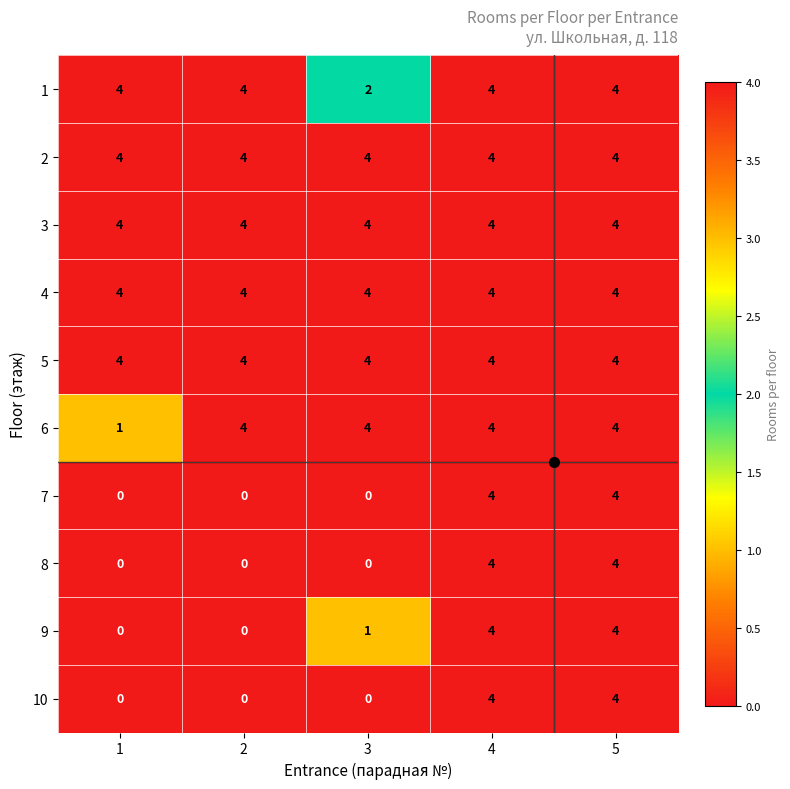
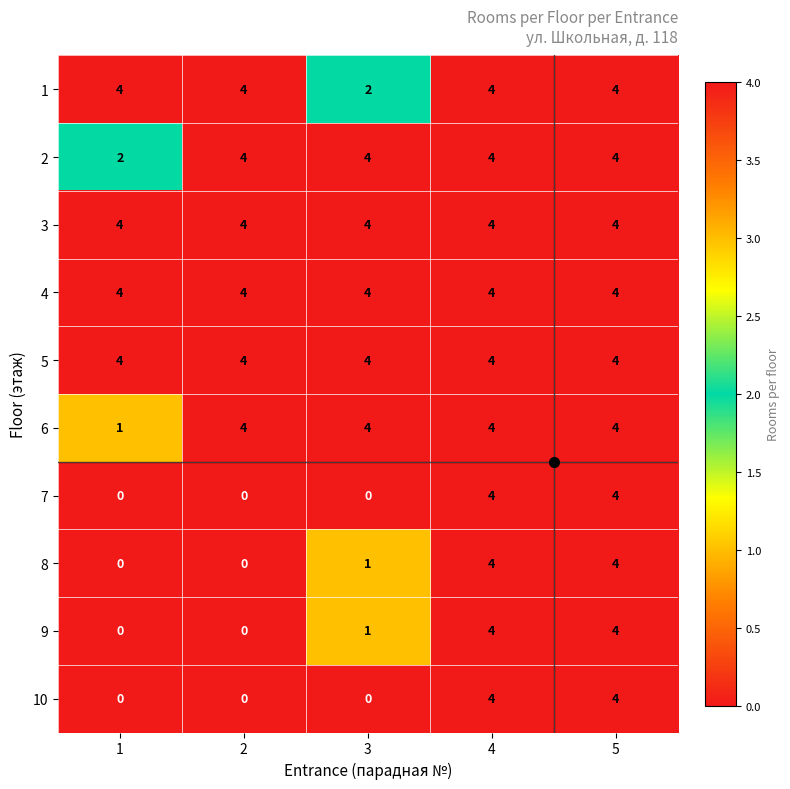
2, 1: 4 -> 2
8, 3: 0 -> 1
